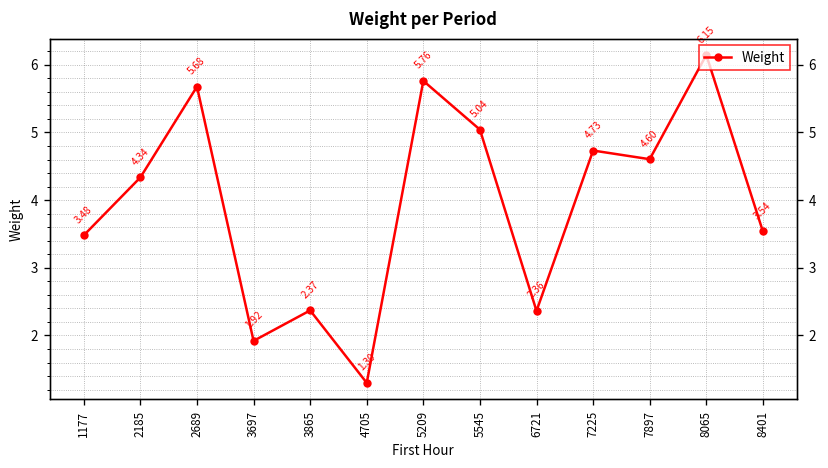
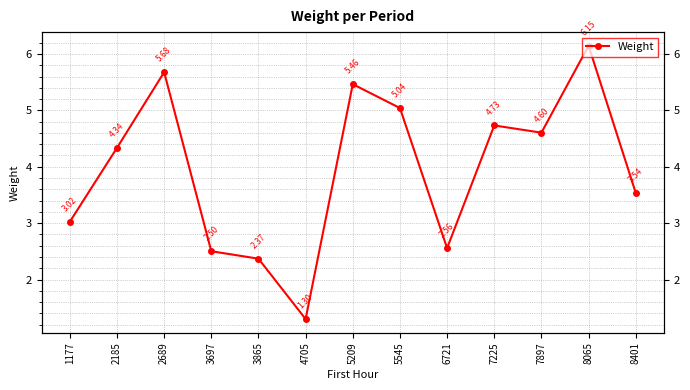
1177: 3.48 -> 3.02
3697: 1.92 -> 2.50
5209: 5.76 -> 5.46
6721: 2.36 -> 2.56
